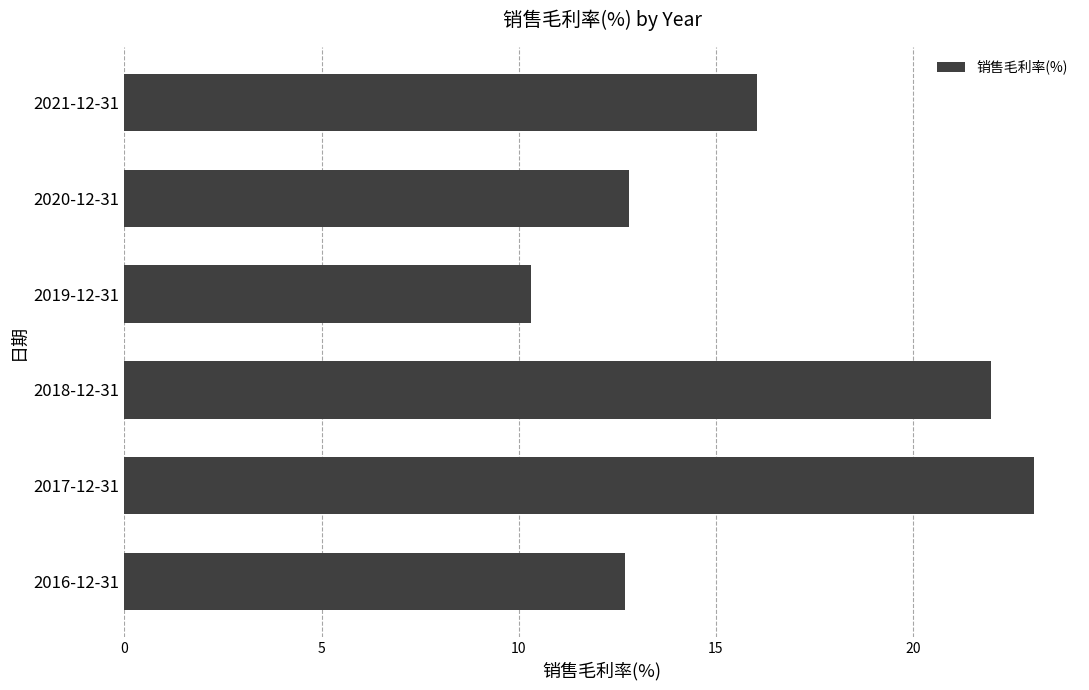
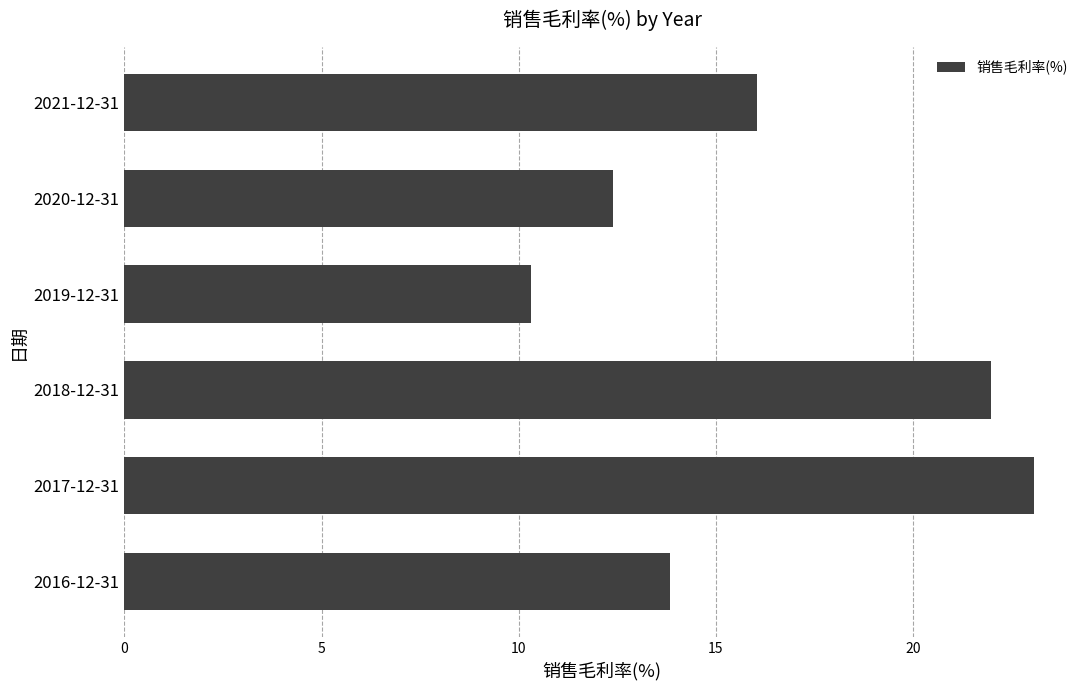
2020-12-31: 12.8 -> 12.4
2016-12-31: 12.7 -> 13.8
